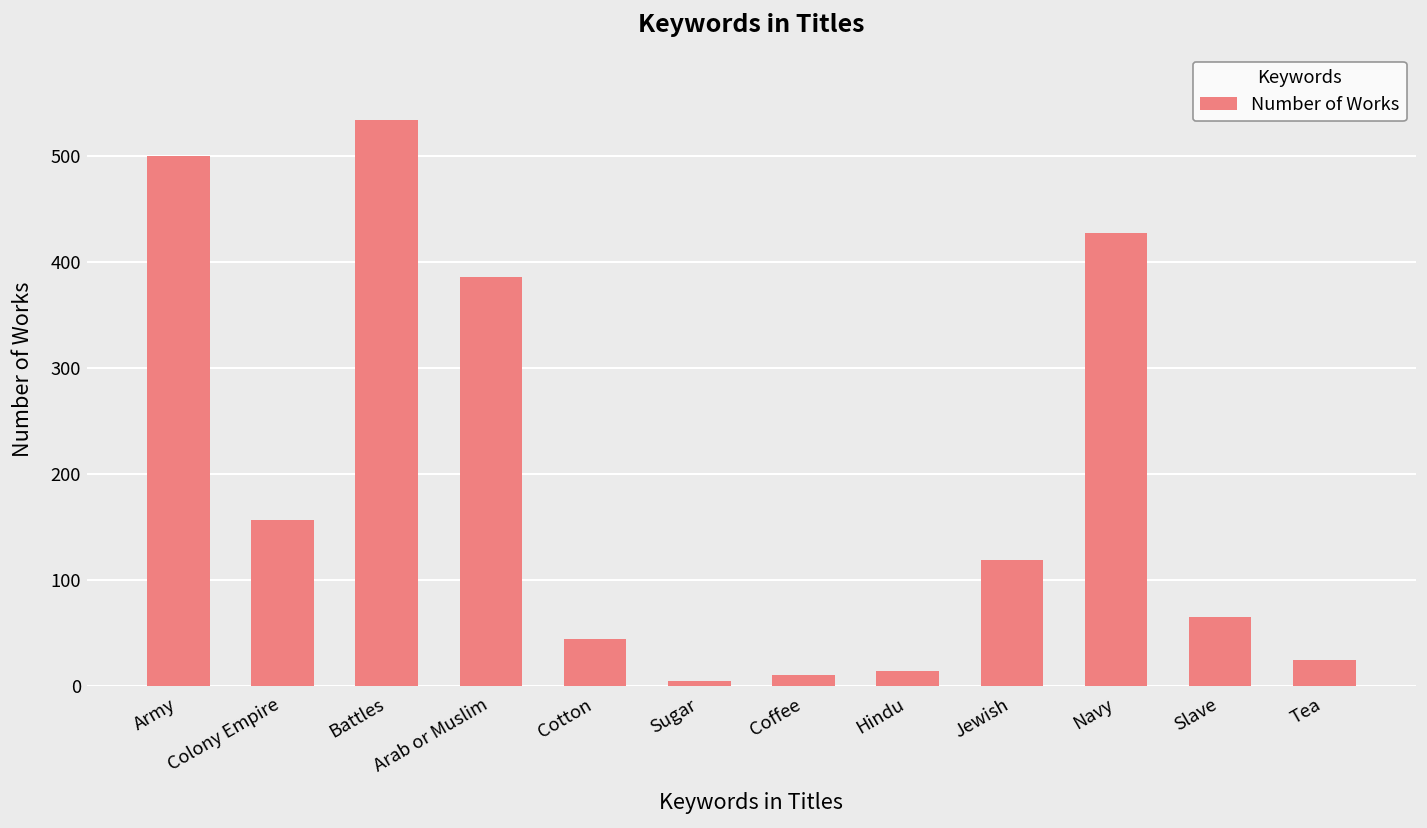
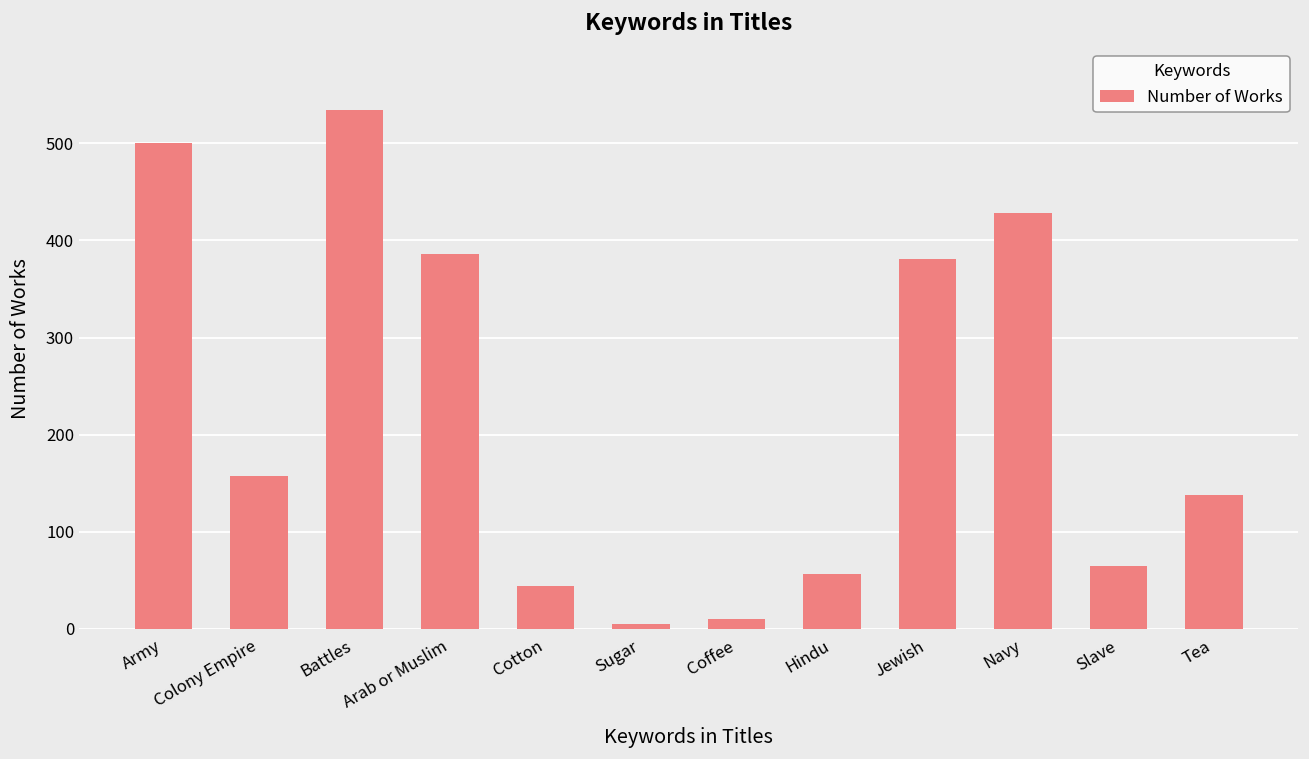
Hindu: 10 -> 60
Jewish: 120 -> 380
Tea: 30 -> 140
